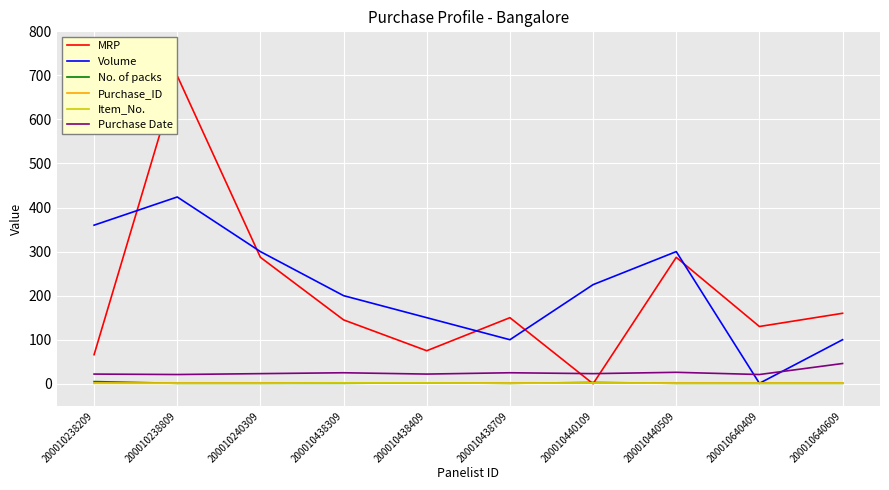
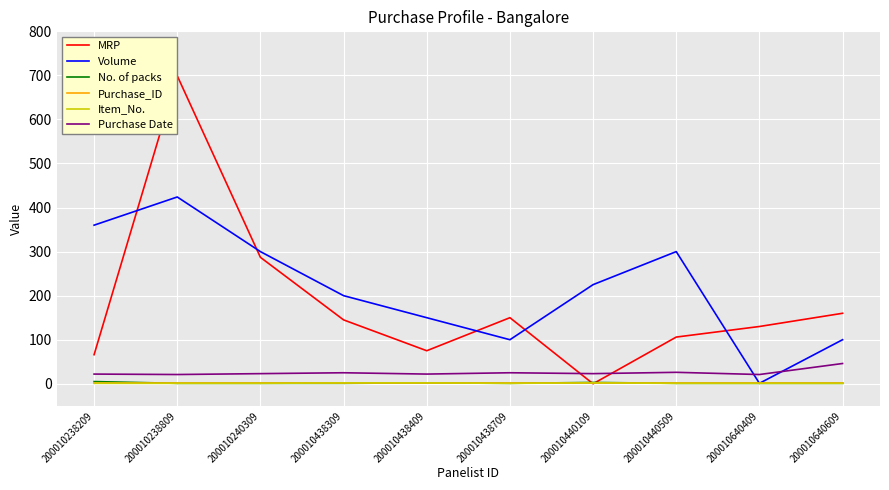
MRP, 200010440509: 290 -> 110
